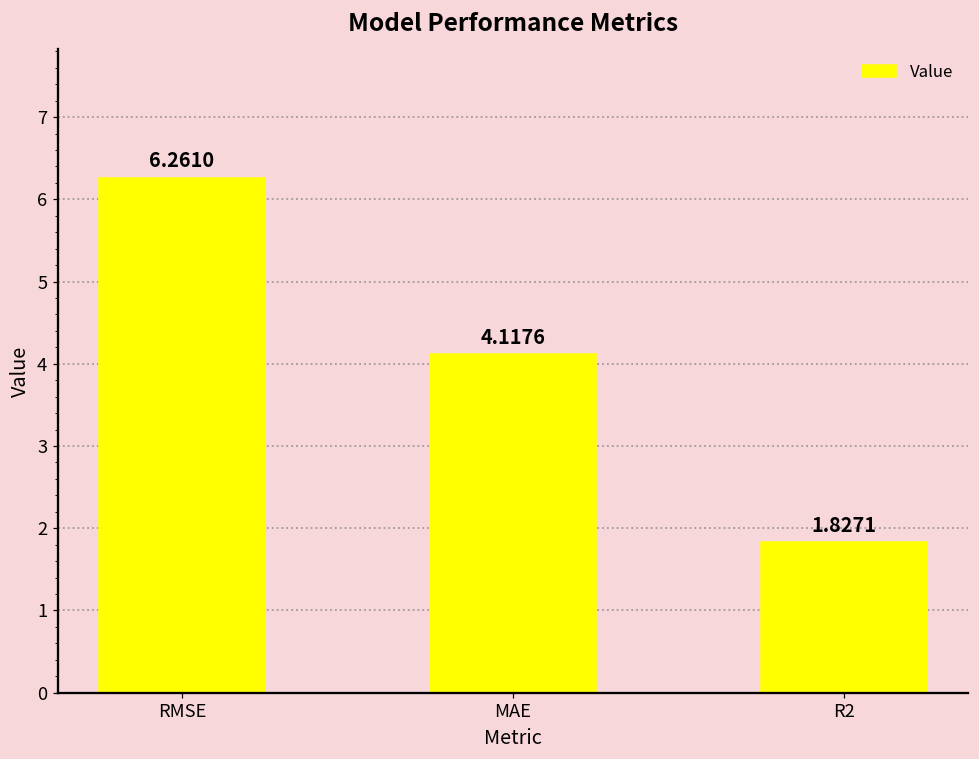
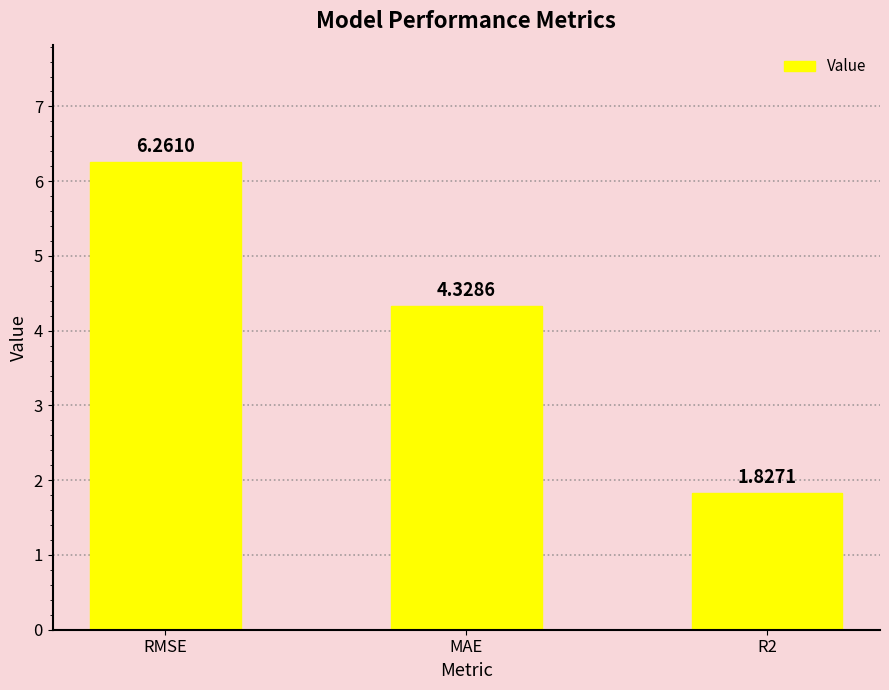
MAE: 4.1176 -> 4.3286
